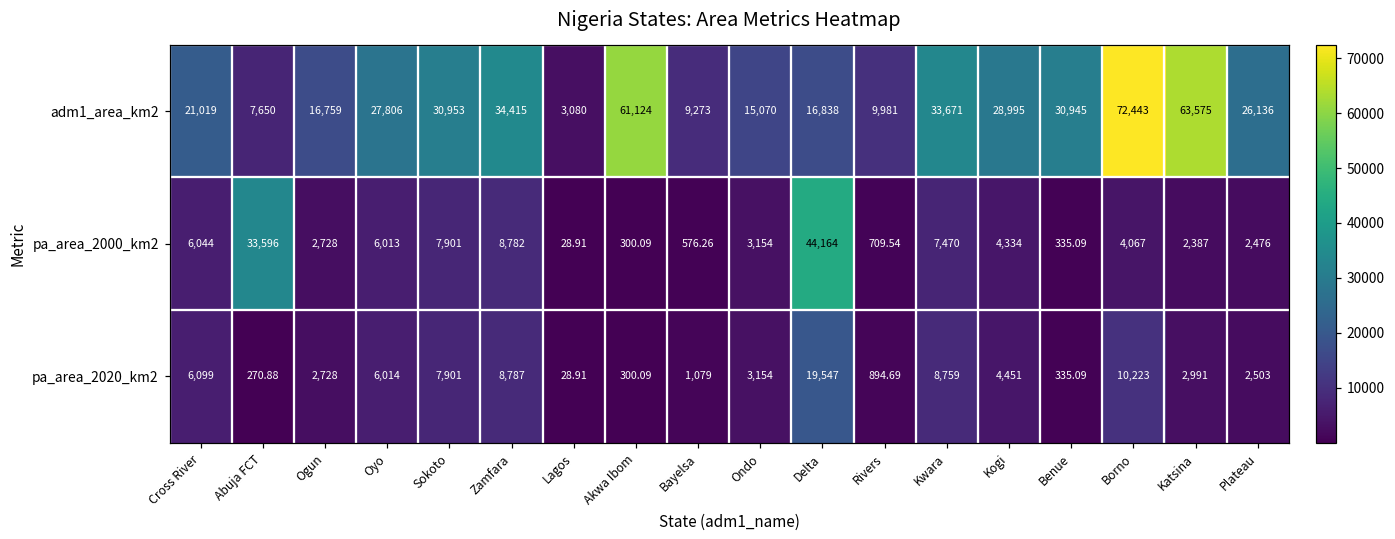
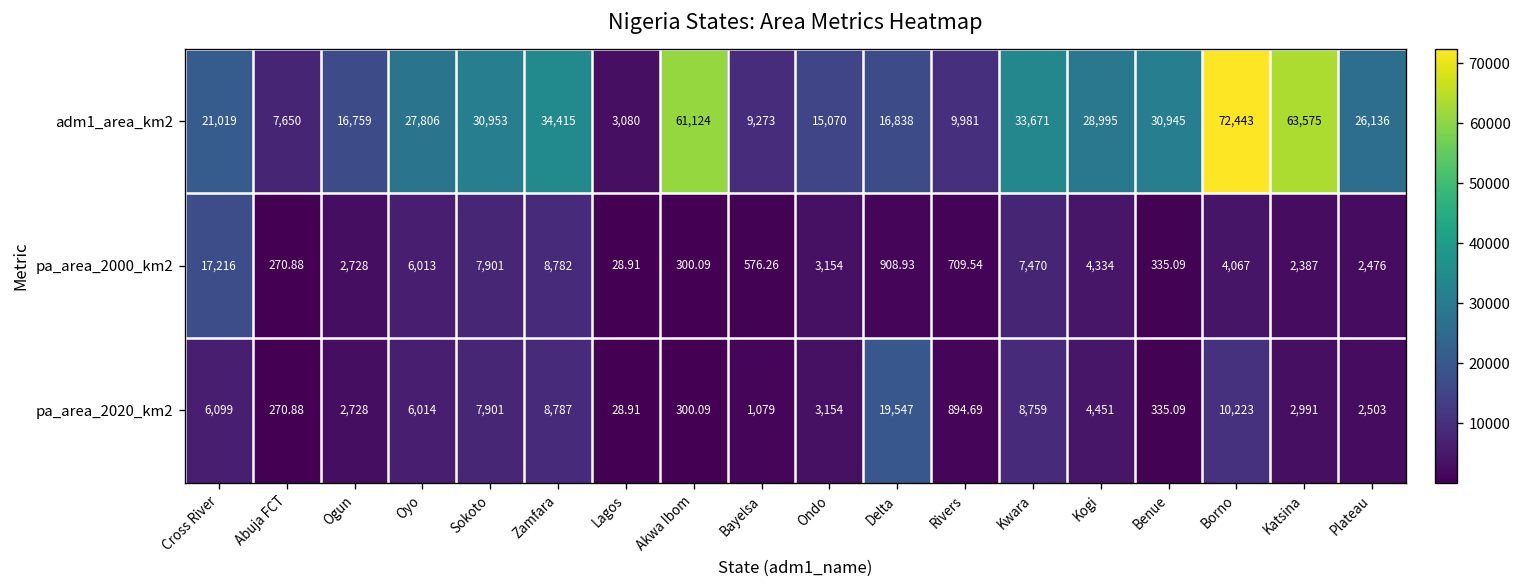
pa_area_2000_km2, Cross River: 6,044 -> 17,216
pa_area_2000_km2, Abuja FCT: 33,596 -> 270.88
pa_area_2000_km2, Delta: 44,164 -> 908.93
